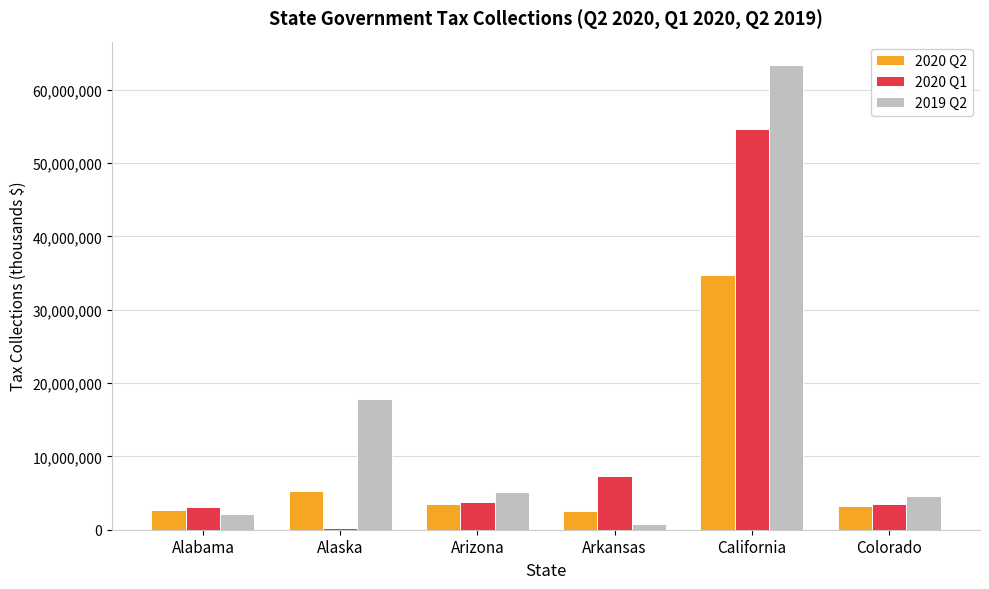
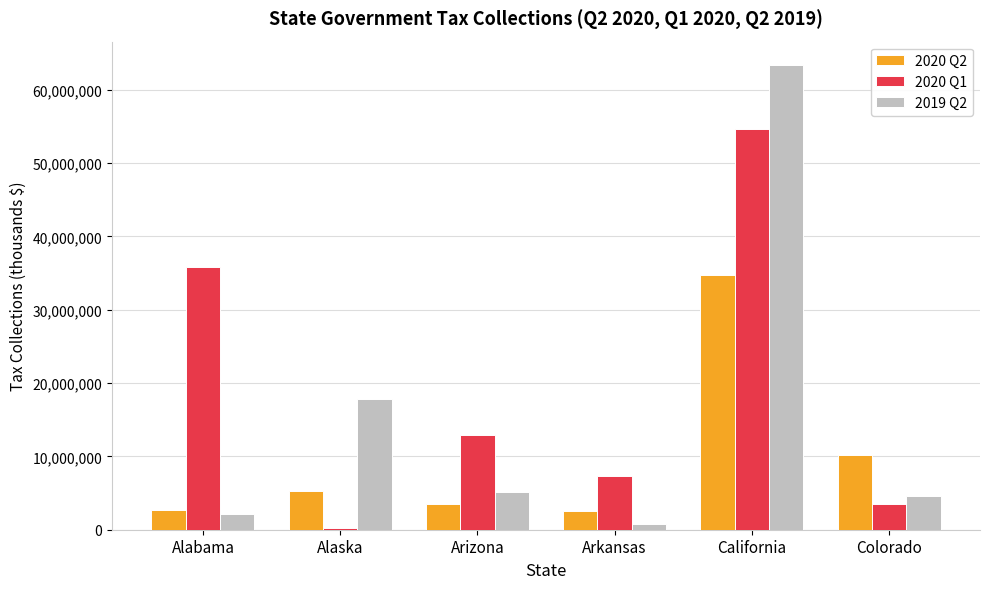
2020 Q1, Alabama: 3,000,000 -> 36,000,000
2020 Q1, Arizona: 4,000,000 -> 13,000,000
2020 Q2, Colorado: 3,000,000 -> 10,000,000
